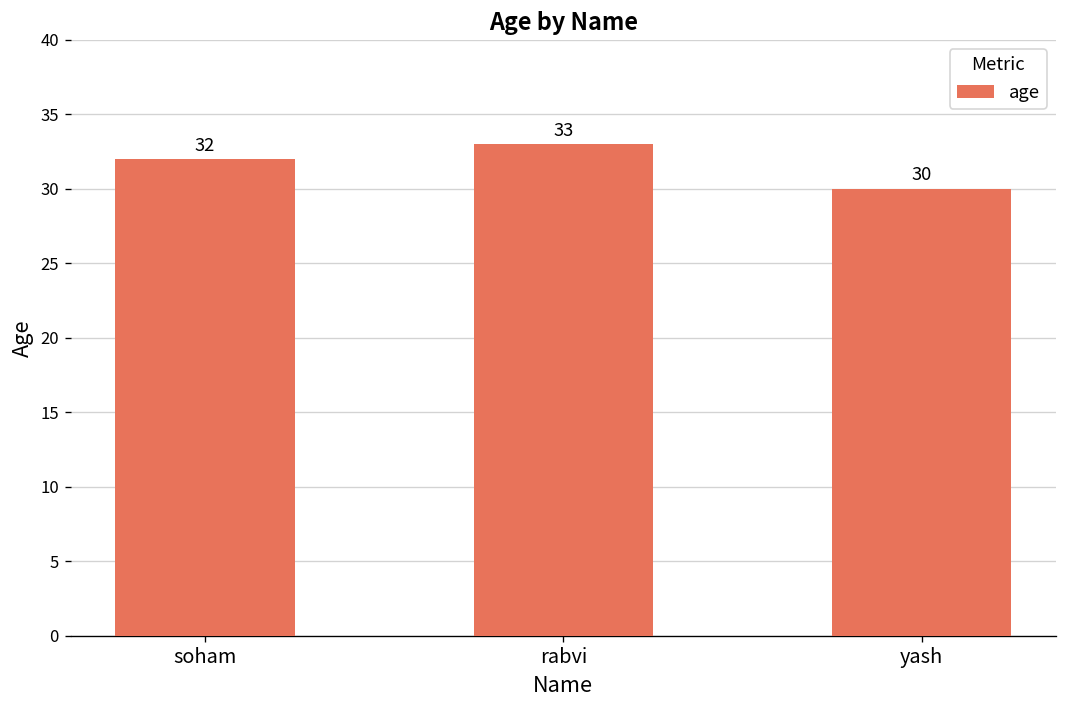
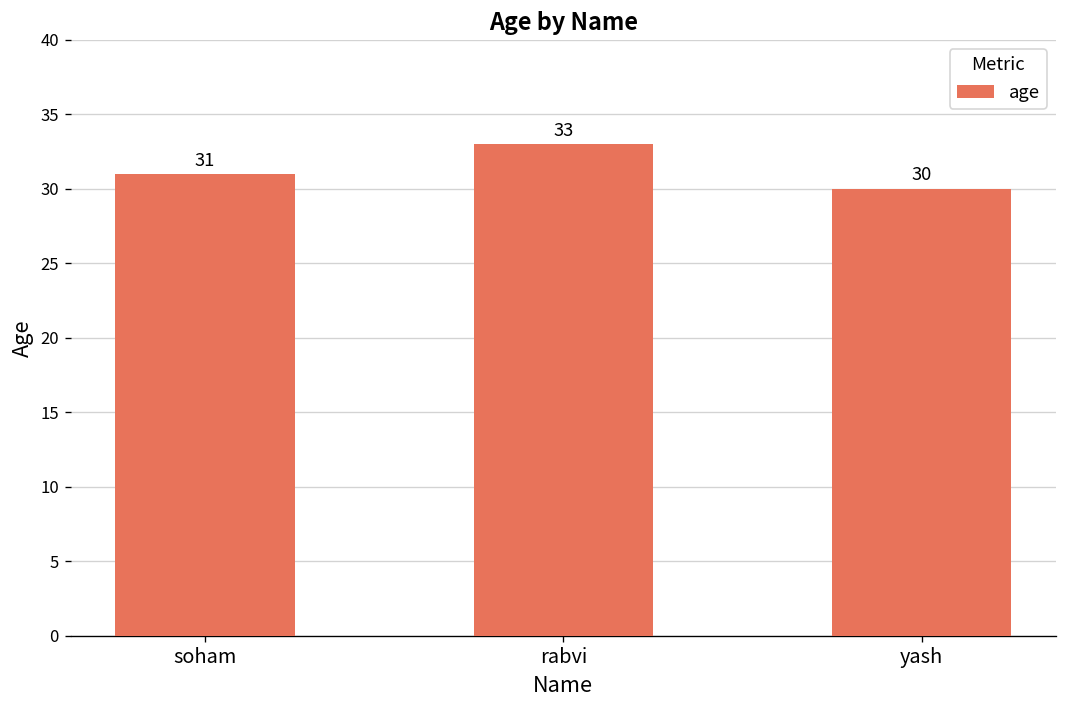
soham: 32 -> 31
